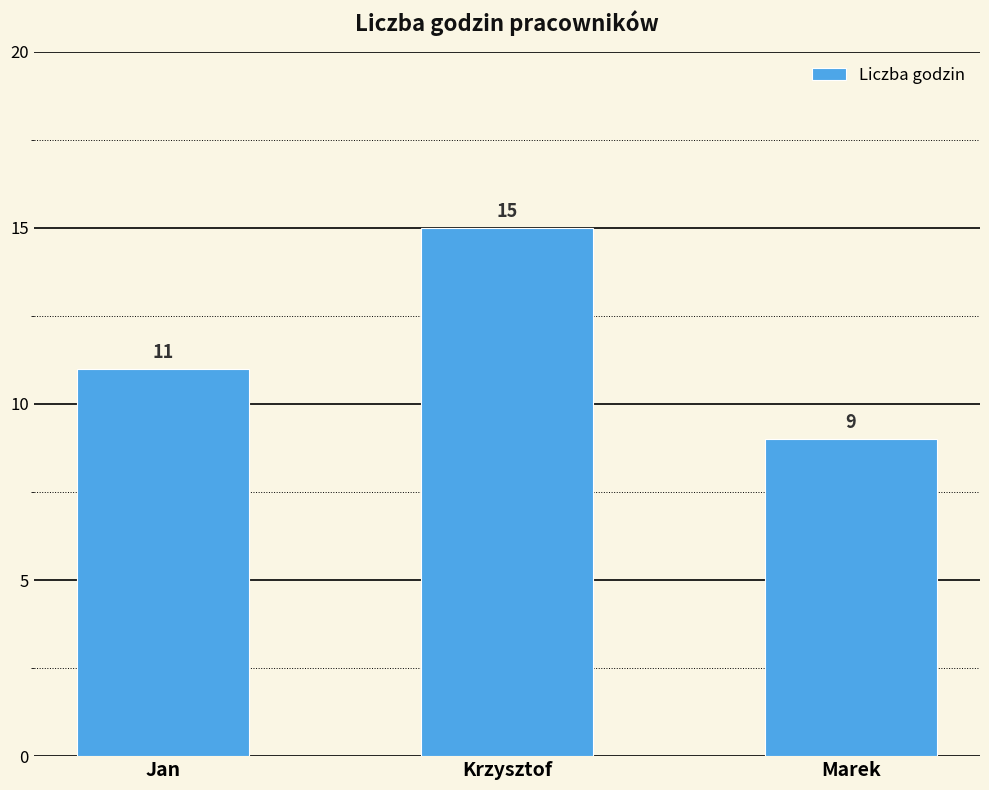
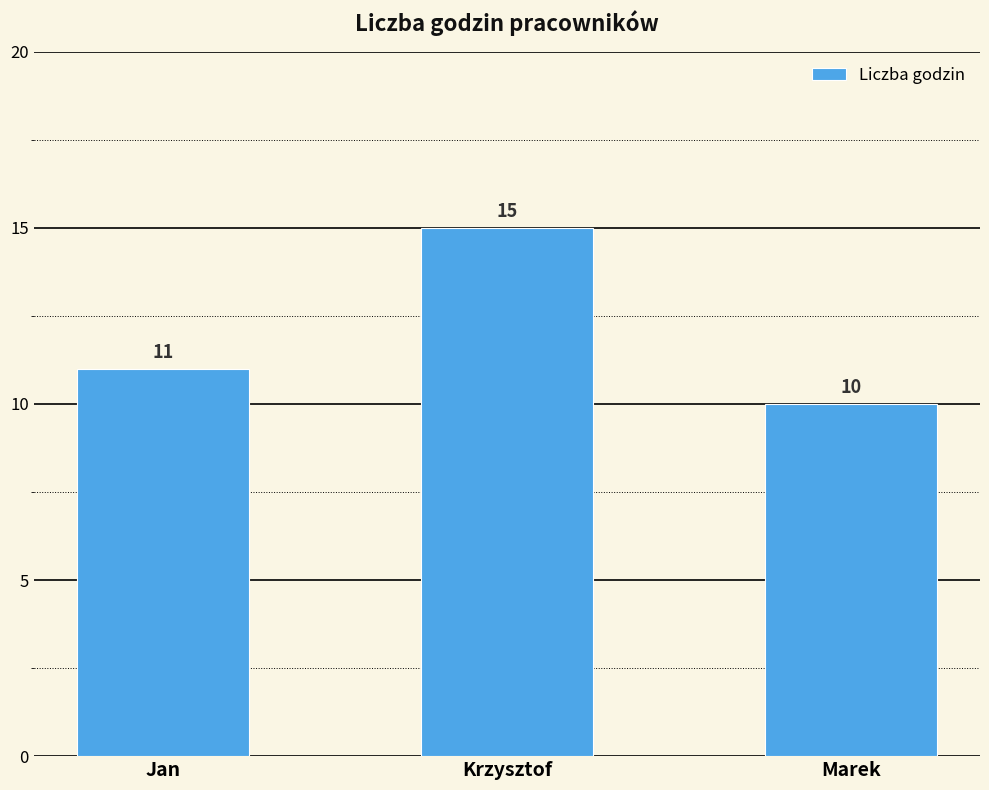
Marek: 9 -> 10
